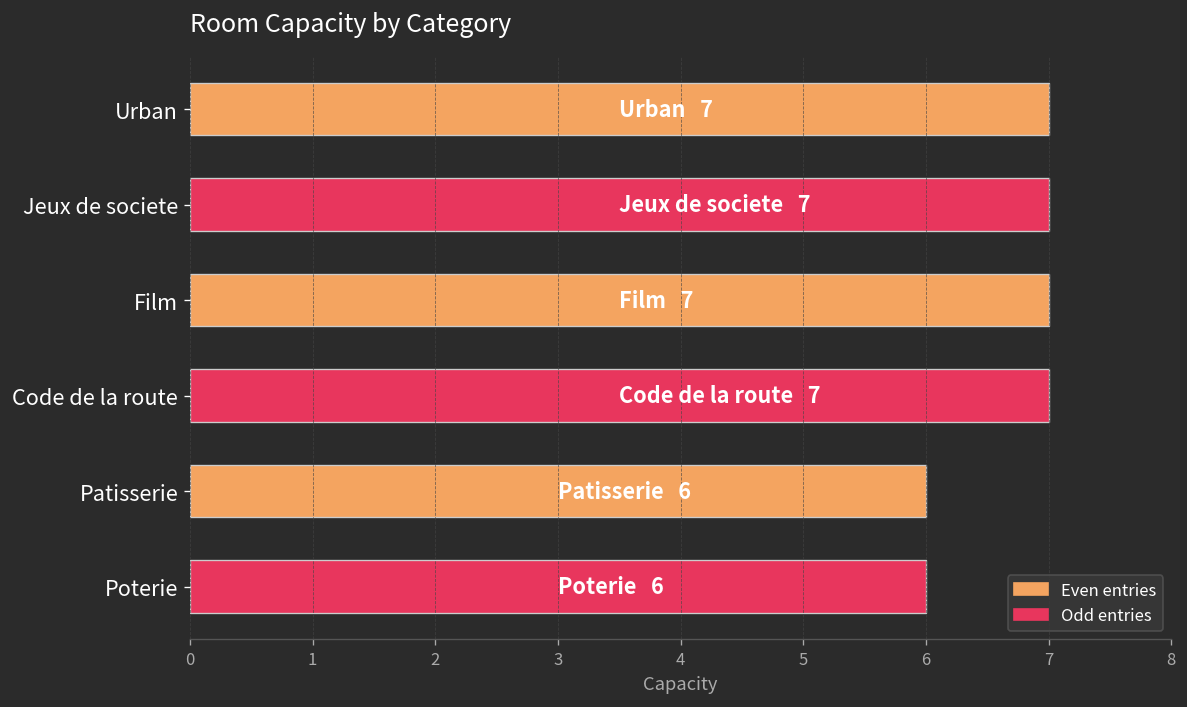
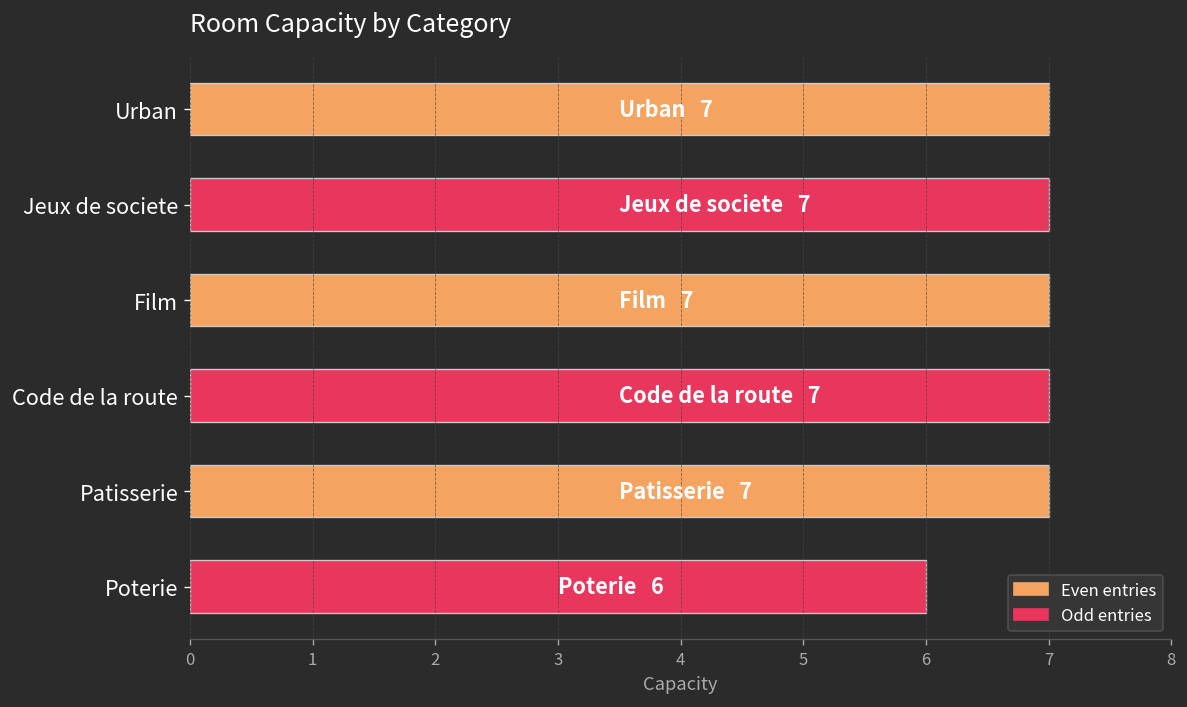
Patisserie: 6 -> 7
